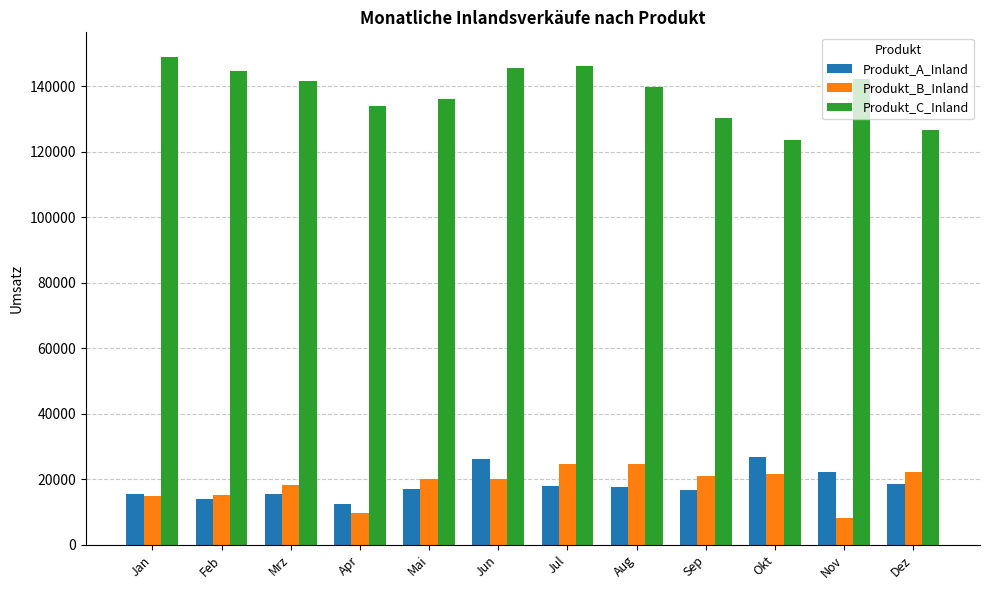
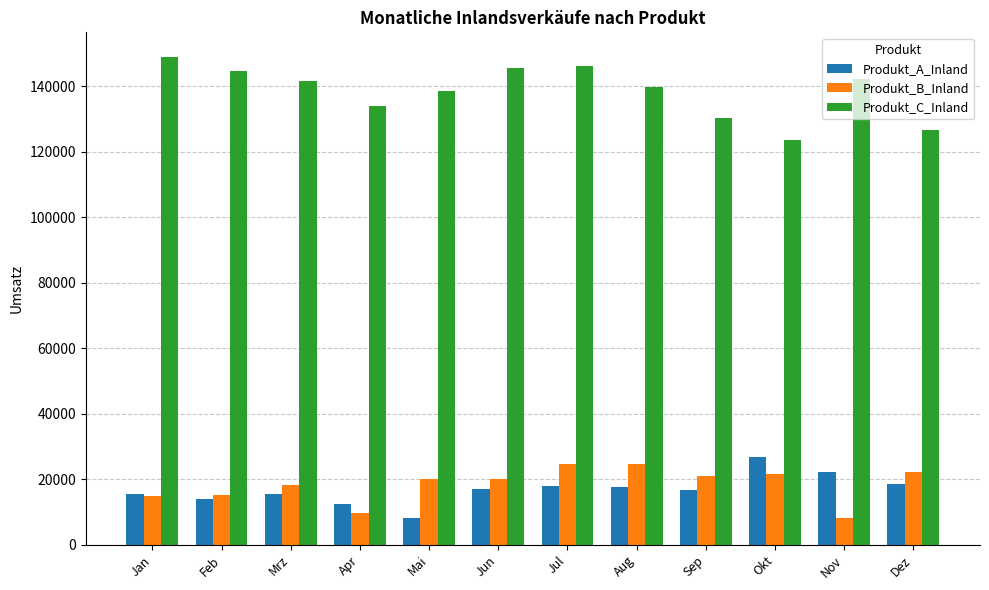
Produkt_A_Inland, Mai: 17000 -> 8000
Produkt_C_Inland, Mai: 136000 -> 139000
Produkt_A_Inland, Jun: 26000 -> 17000
